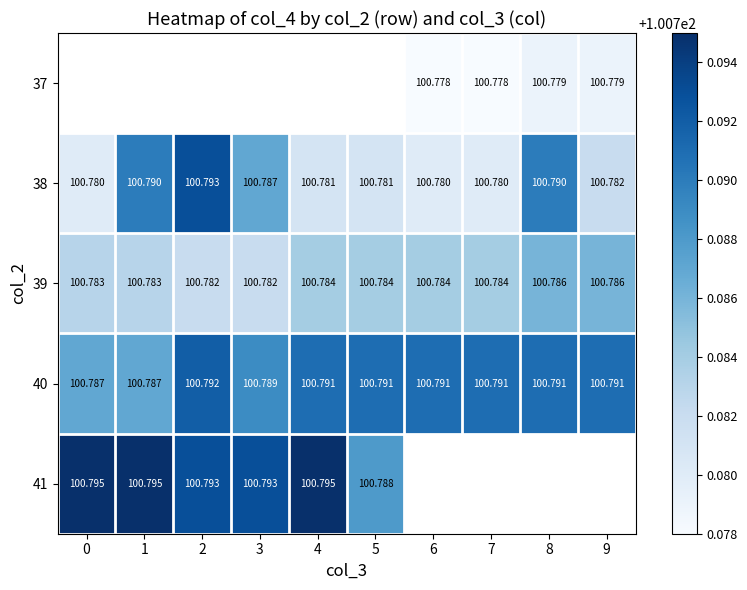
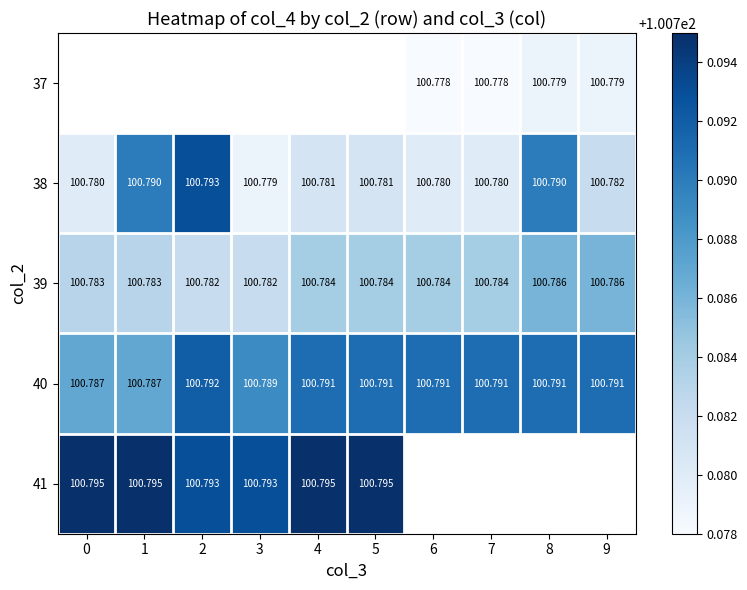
38, 3: 100.787 -> 100.779
41, 5: 100.788 -> 100.795
